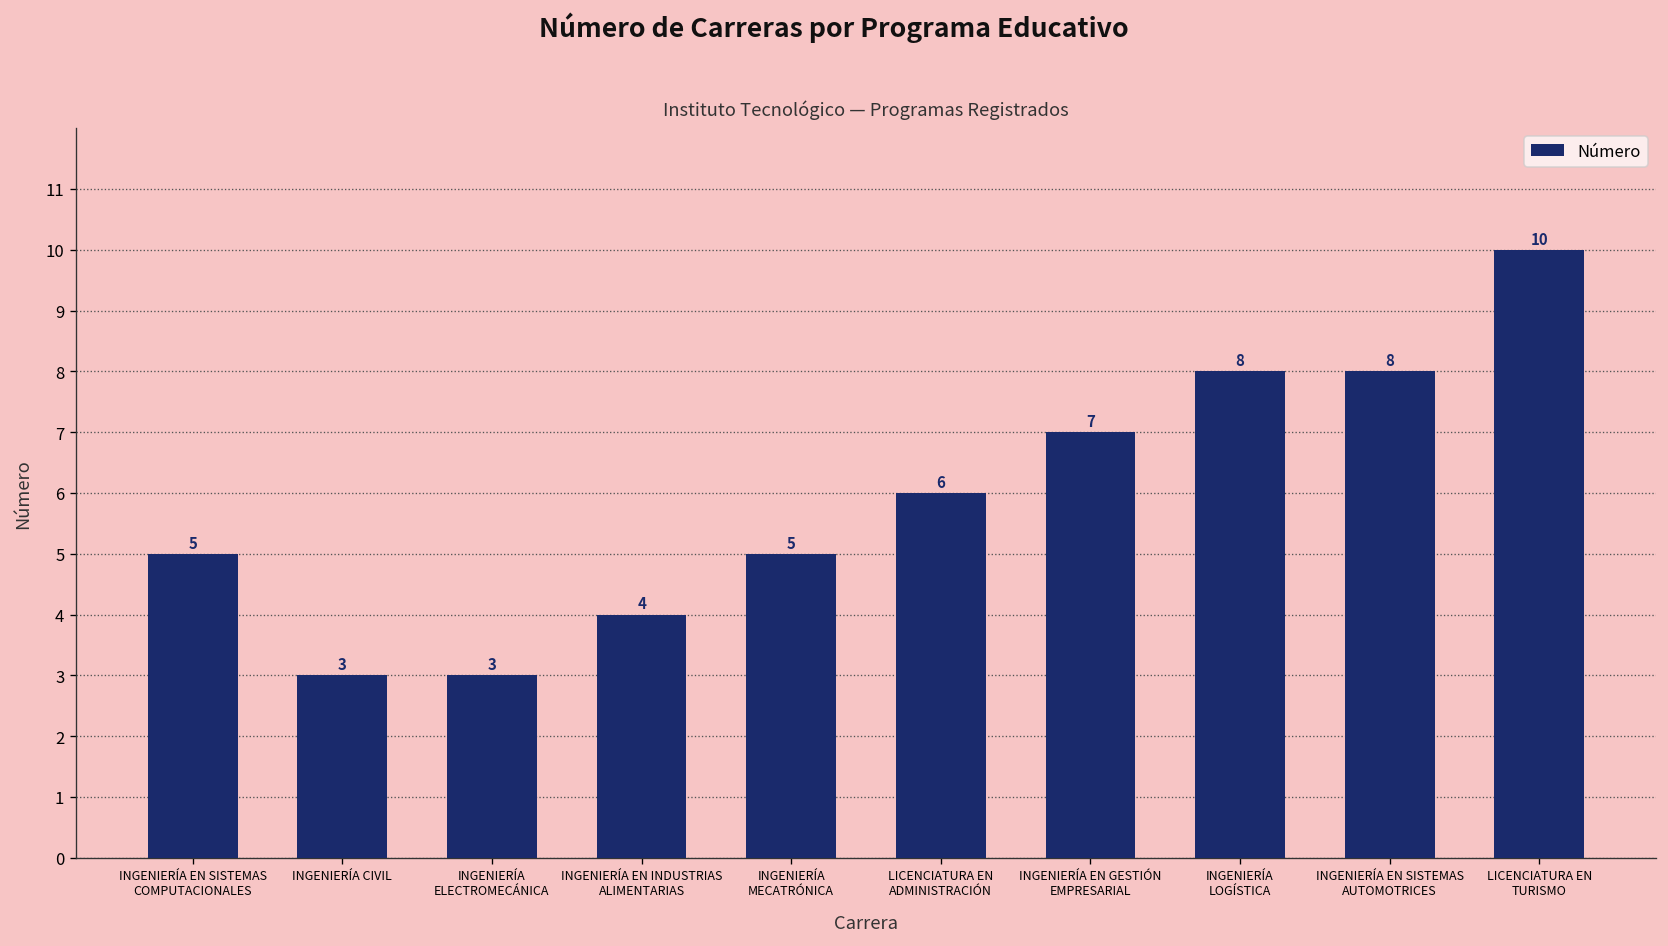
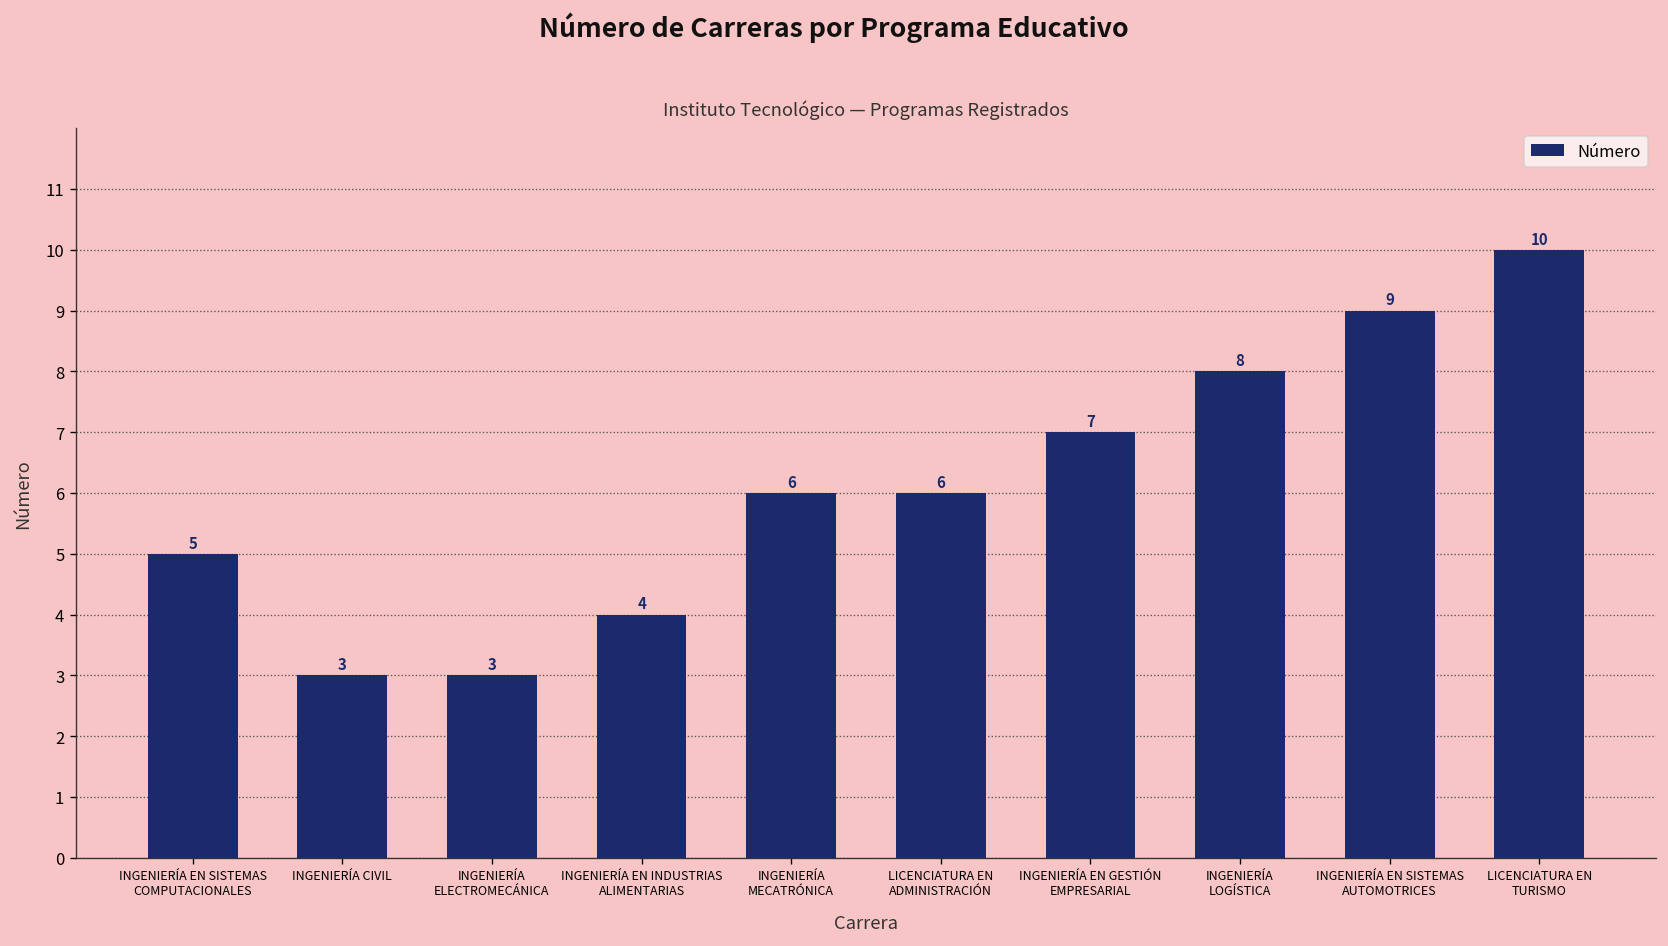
INGENIERÍA MECATRÓNICA: 5 -> 6
INGENIERÍA EN SISTEMAS AUTOMOTRICES: 8 -> 9
